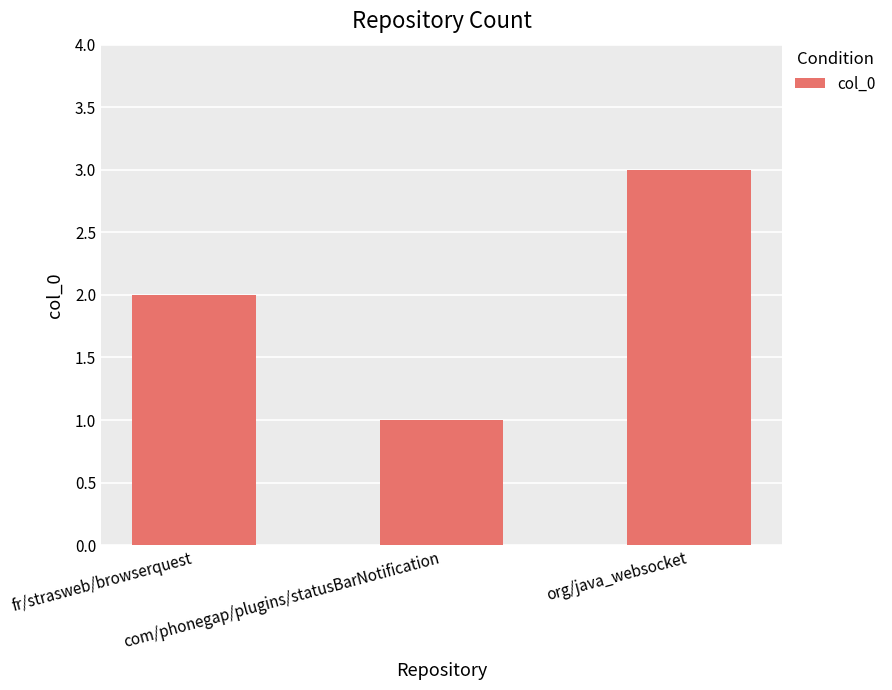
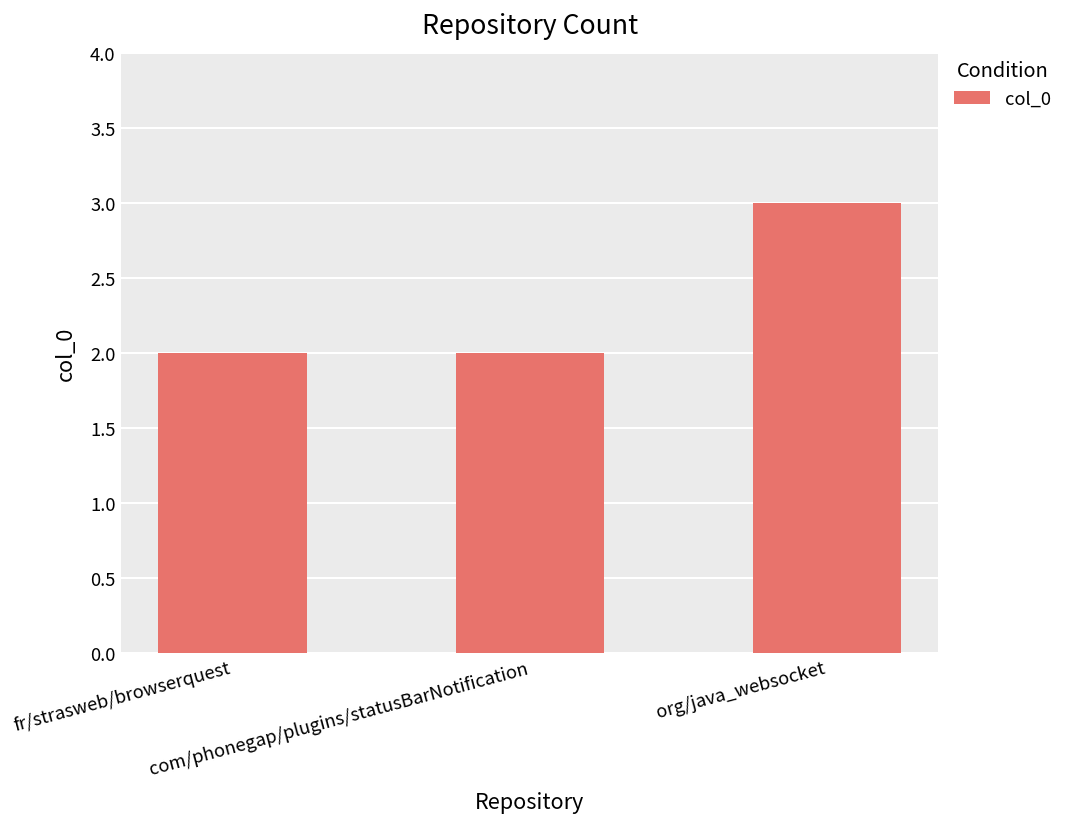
com/phonegap/plugins/statusBarNotification: 1 -> 2
